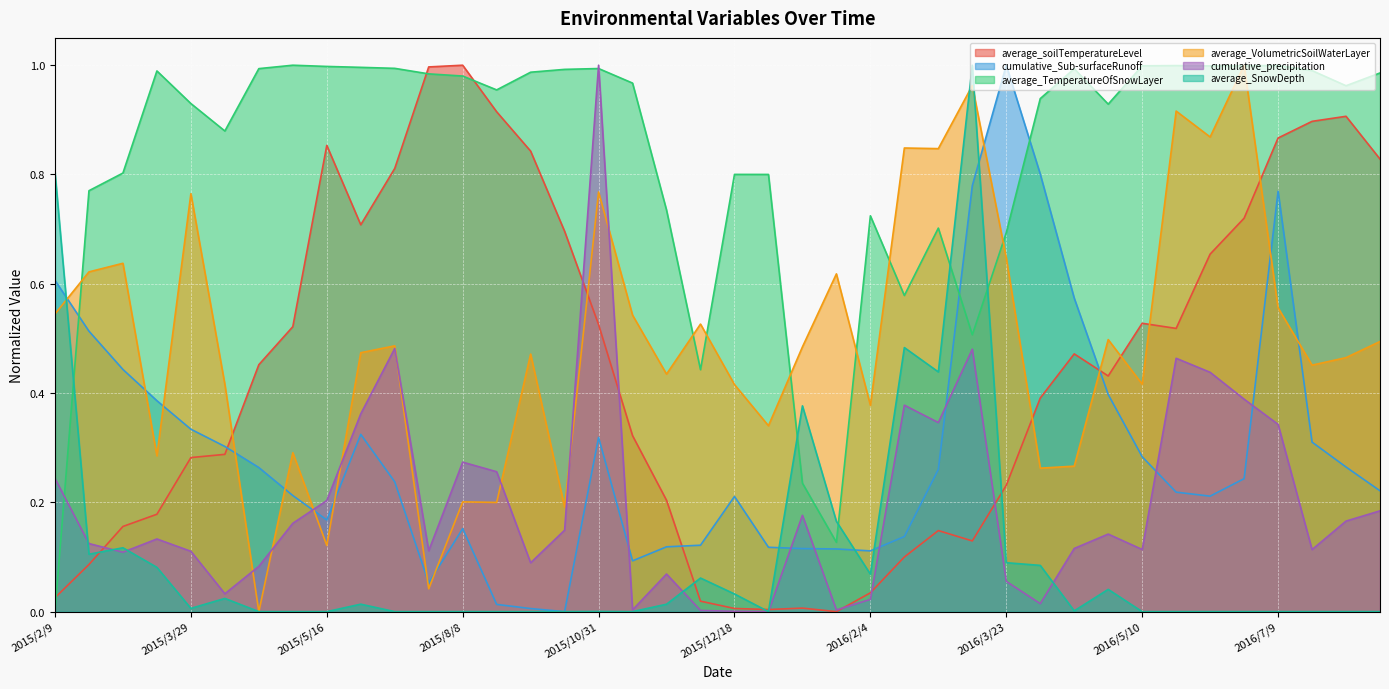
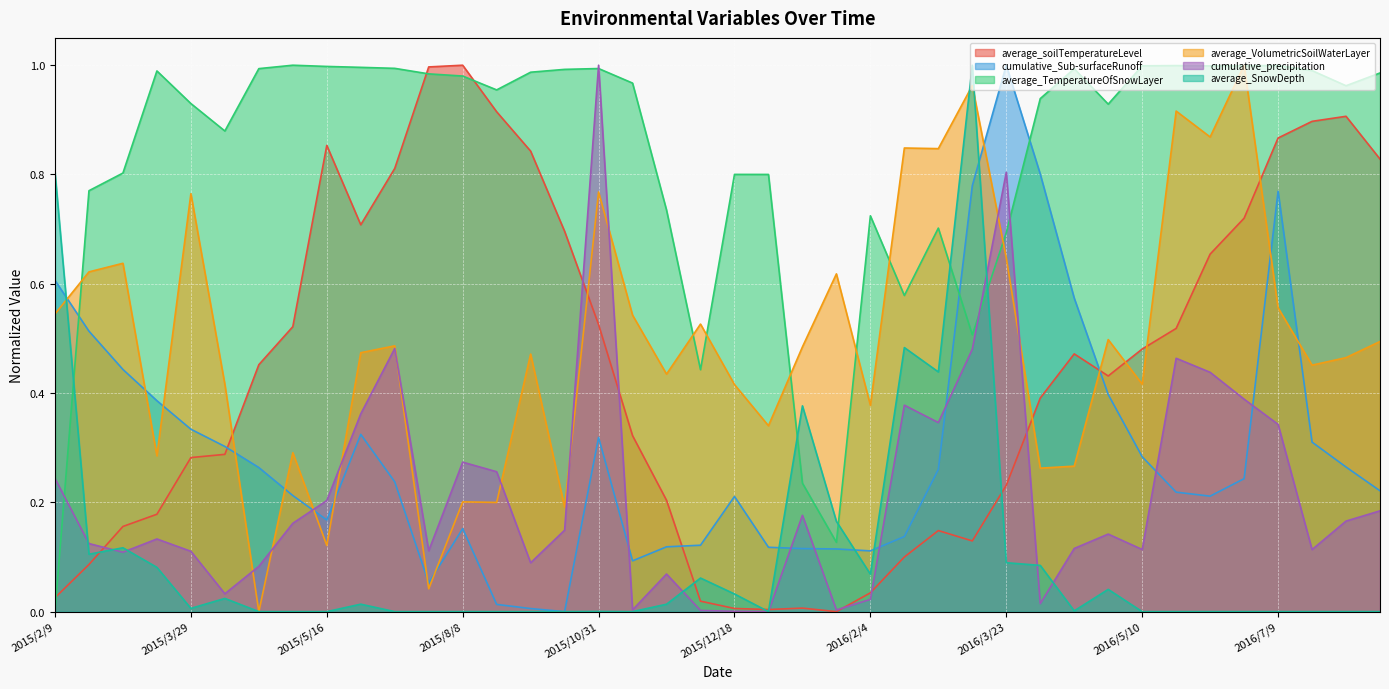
cumulative_precipitation, 2016/3/23: 0.06 -> 0.80
average_soilTemperatureLevel, 2016/5/10: 0.53 -> 0.48
